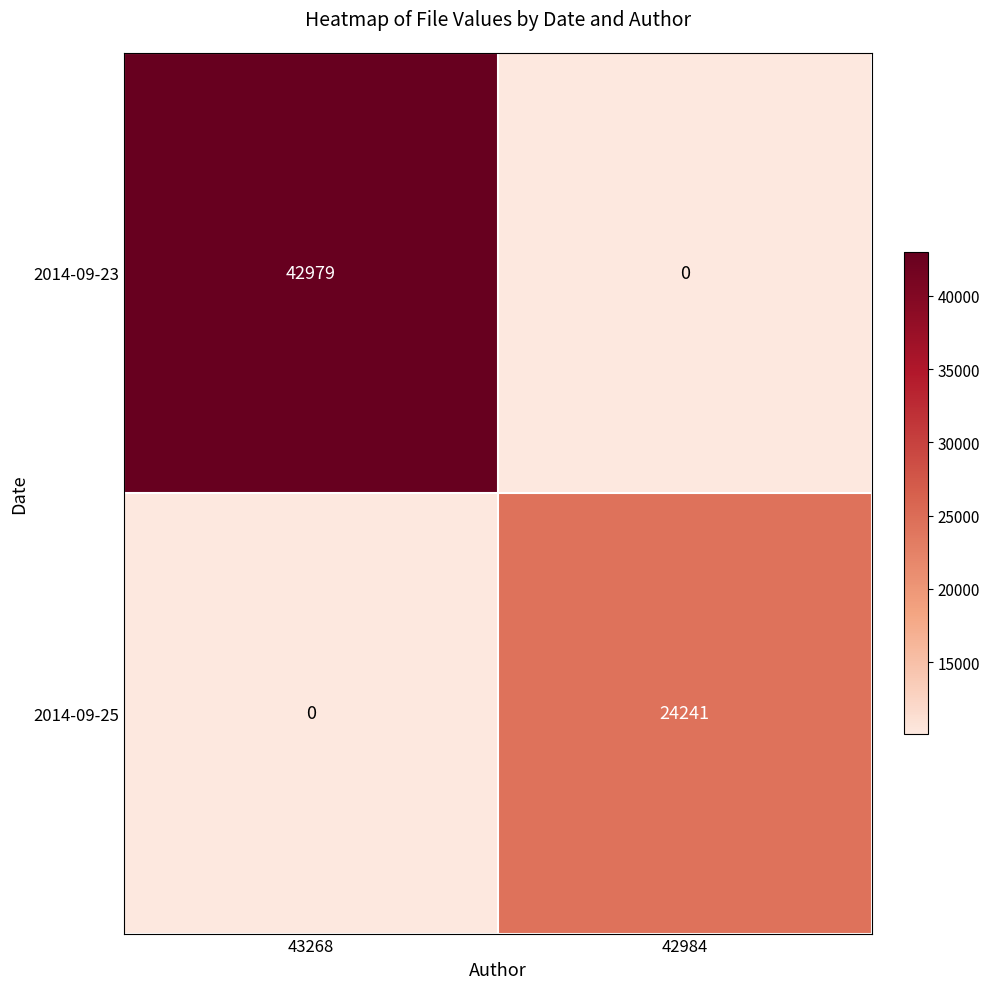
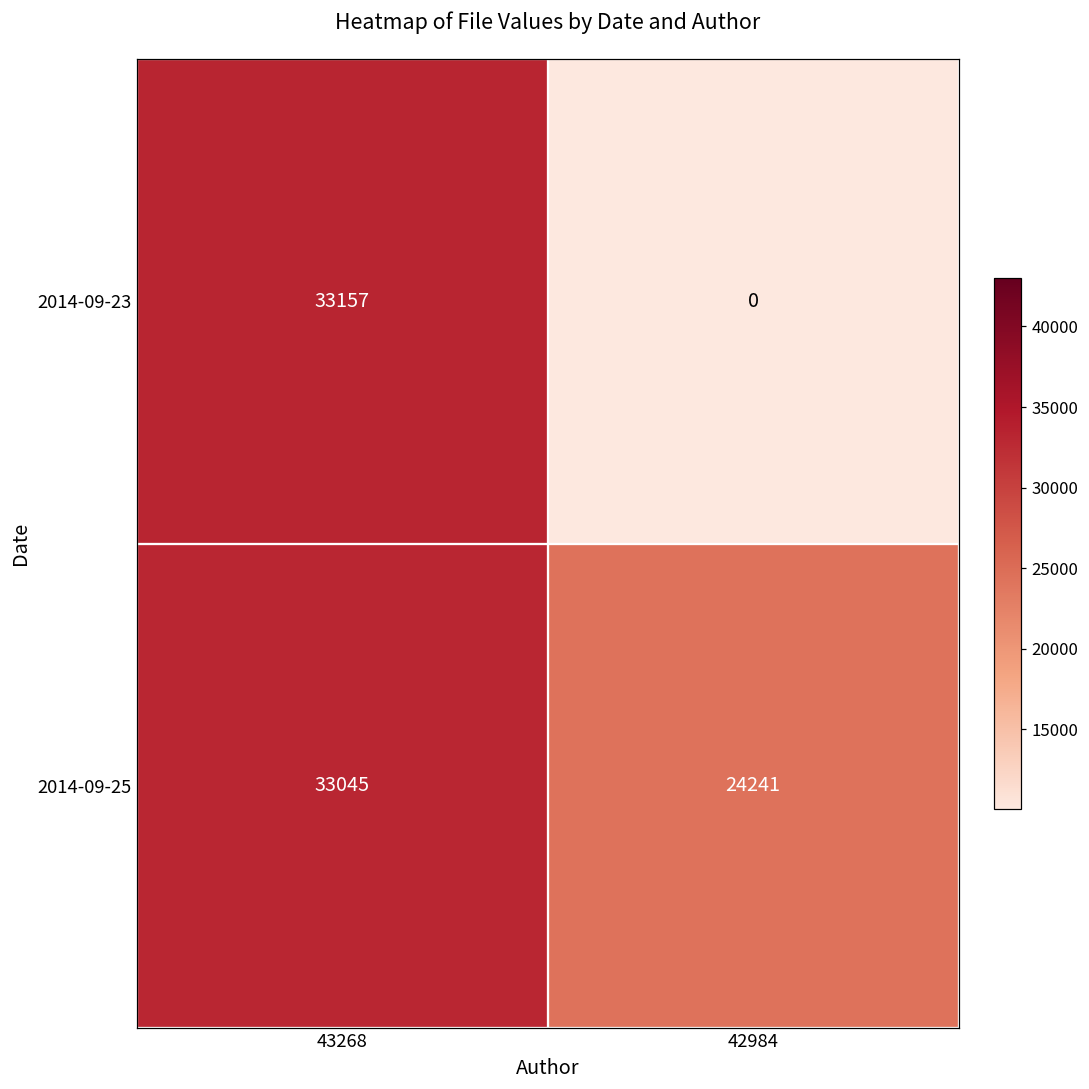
2014-09-23, 43268: 42979 -> 33157
2014-09-25, 43268: 0 -> 33045
